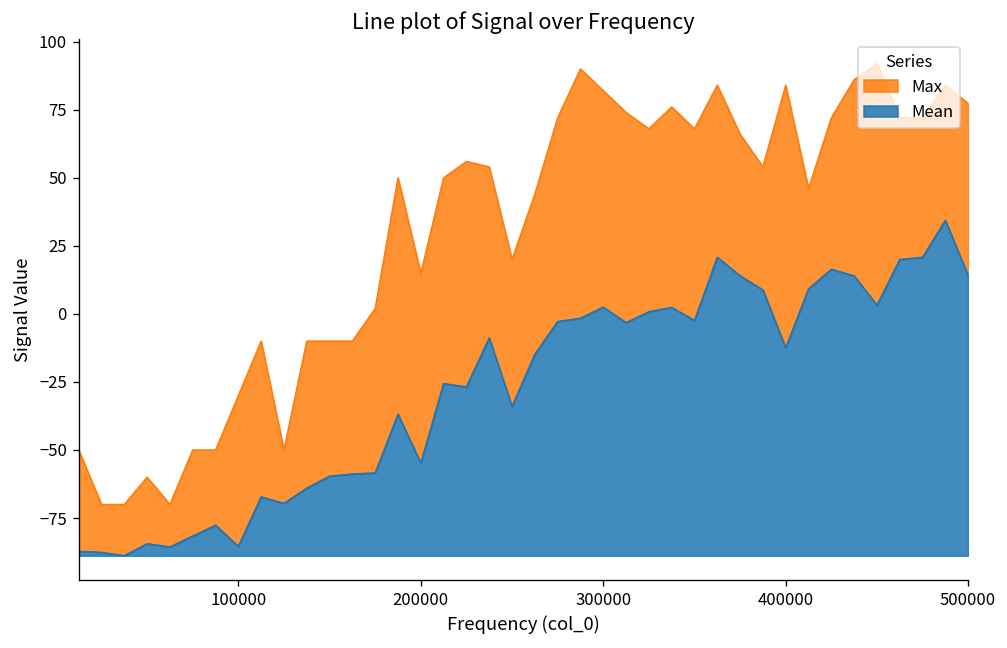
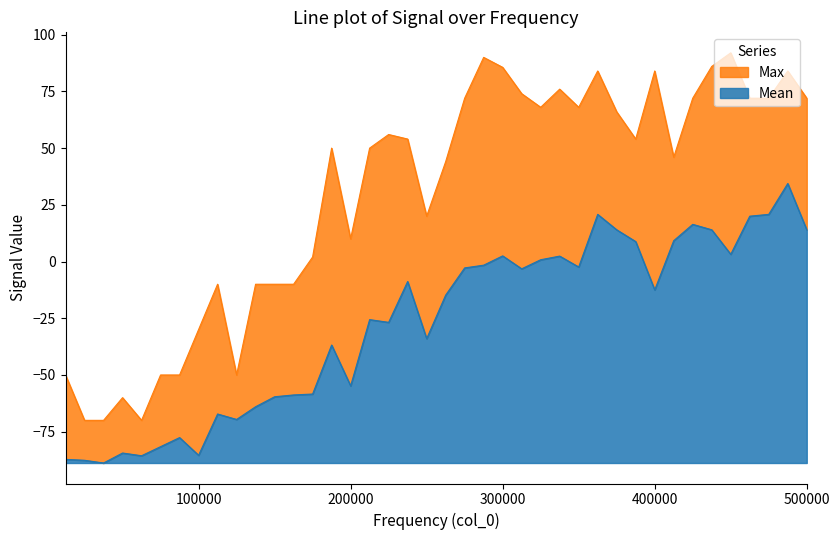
Max, 200000: 15 -> 10
Max, 300000: 82 -> 86
Max, 500000: 77 -> 72
